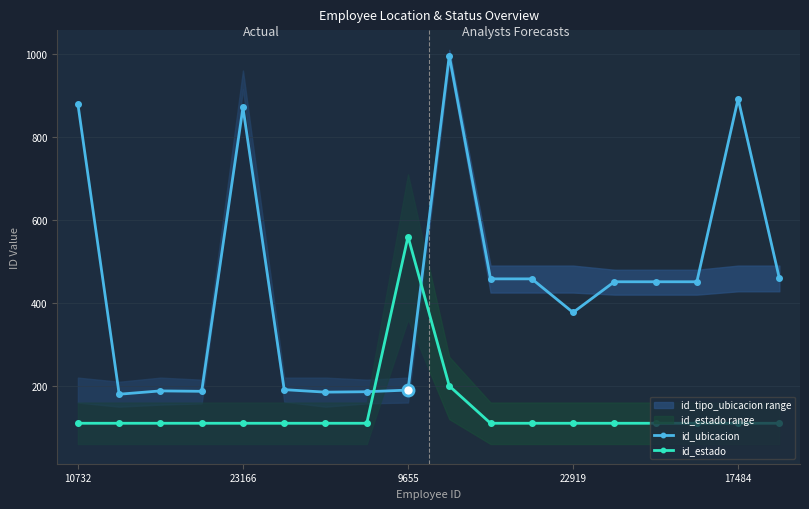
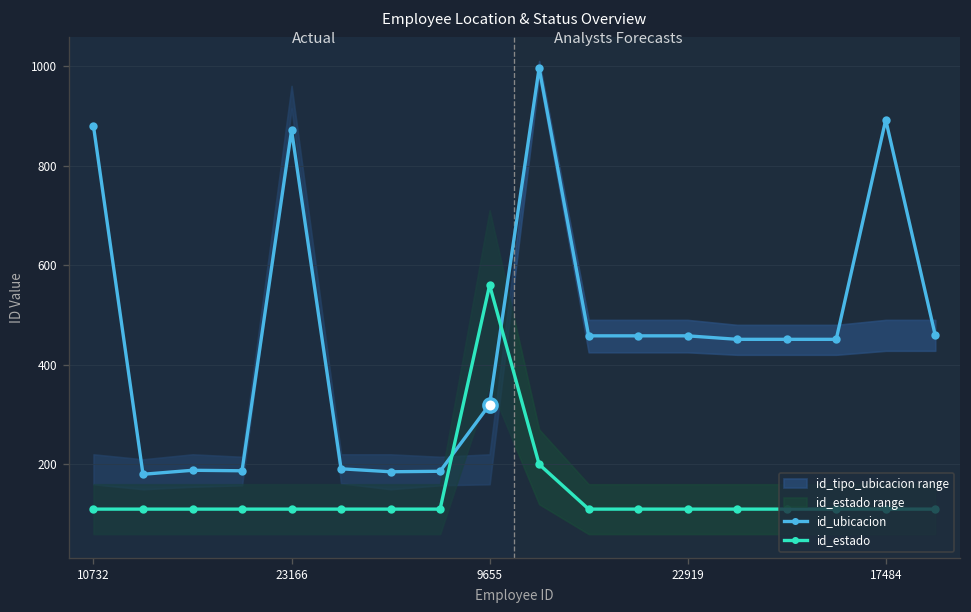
id_ubicacion, 9655: 190 -> 320
id_ubicacion, 22919: 380 -> 460
